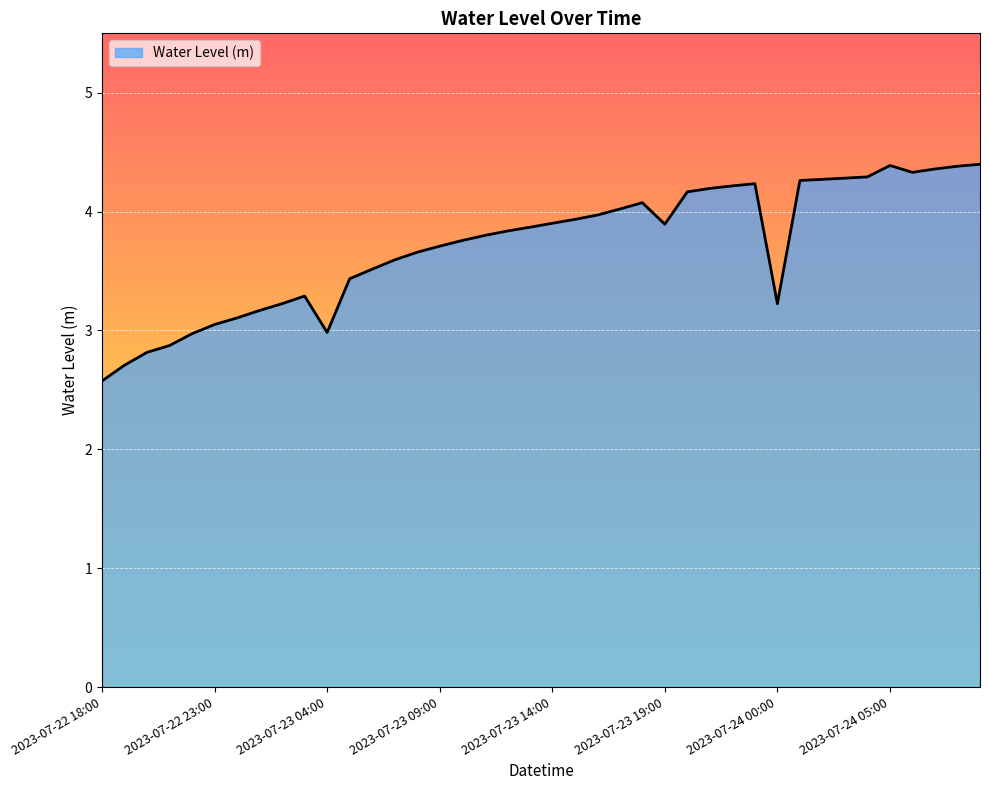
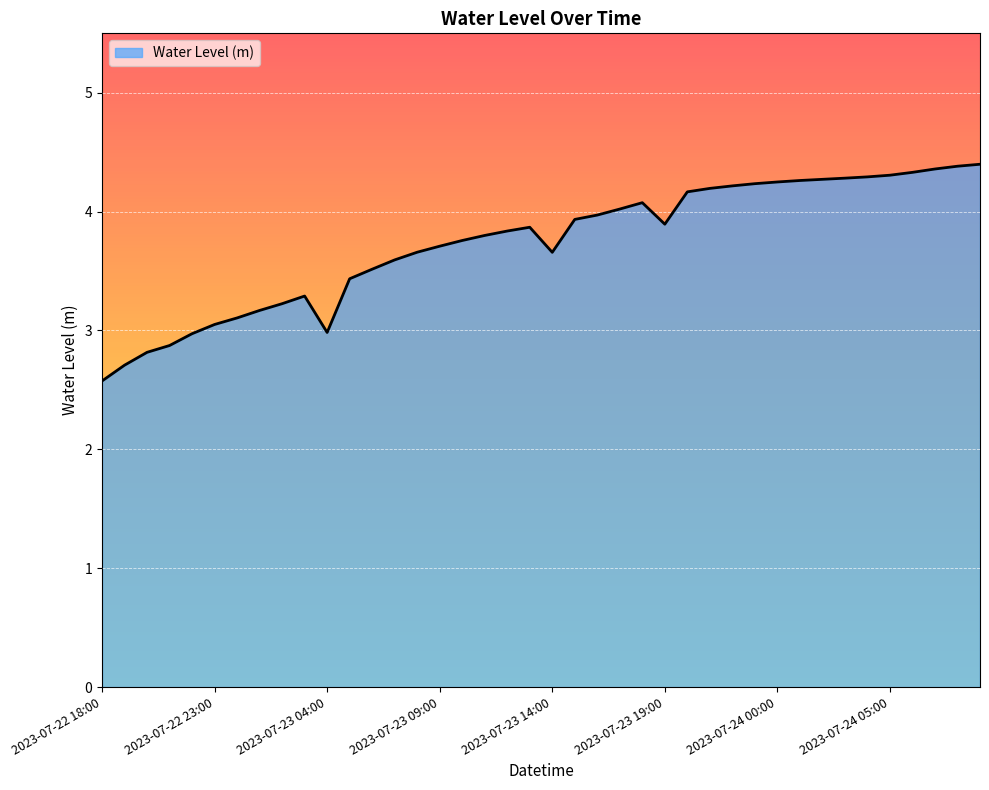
2023-07-23 14:00: 3.90 -> 3.66
2023-07-24 00:00: 3.23 -> 4.25
2023-07-24 05:00: 4.39 -> 4.31
